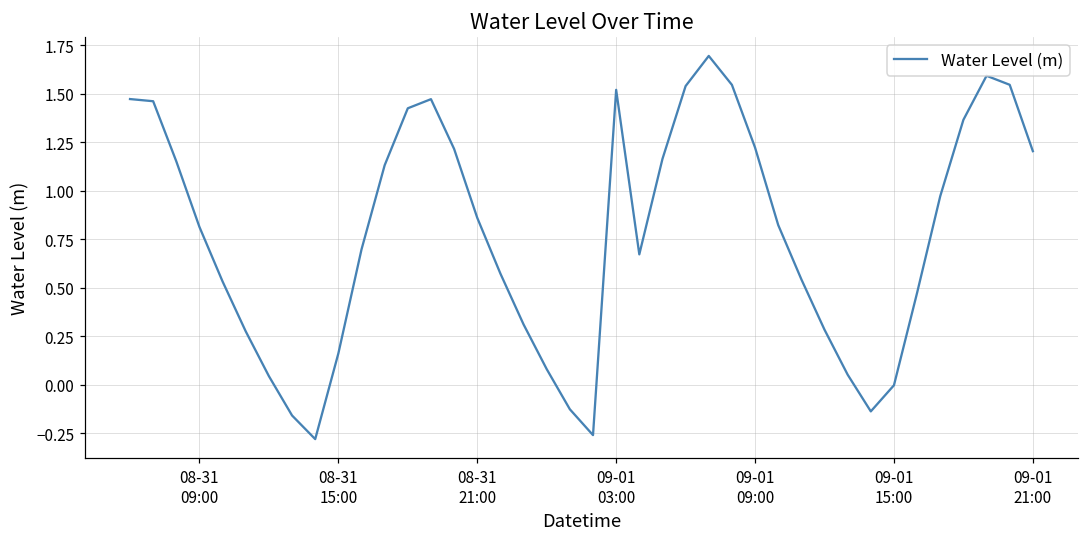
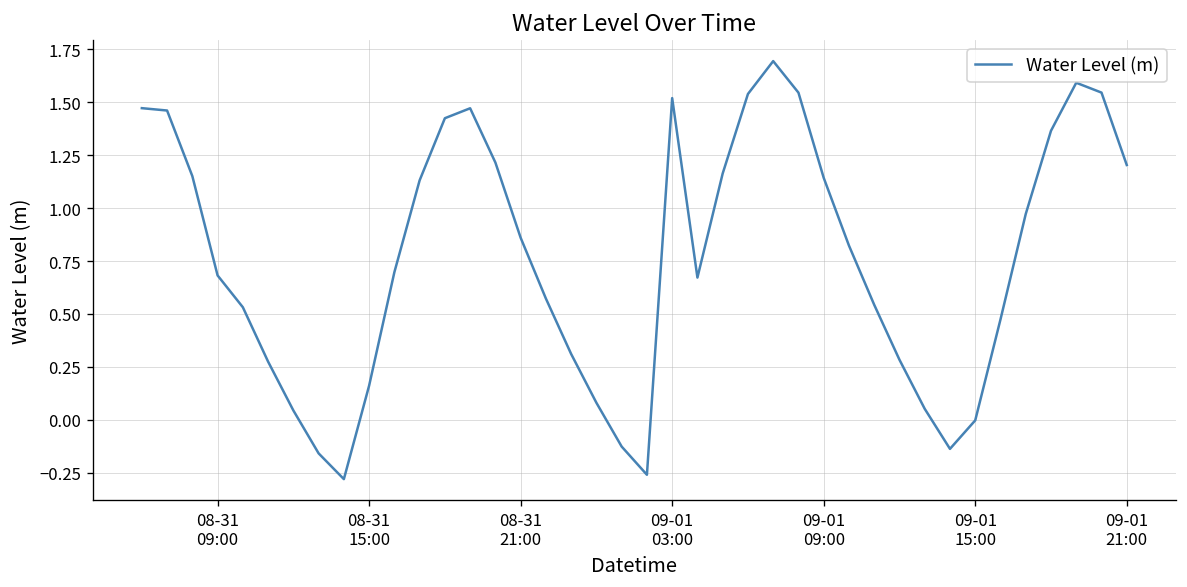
08-31 09:00: 0.81 -> 0.68
09-01 09:00: 1.22 -> 1.14
